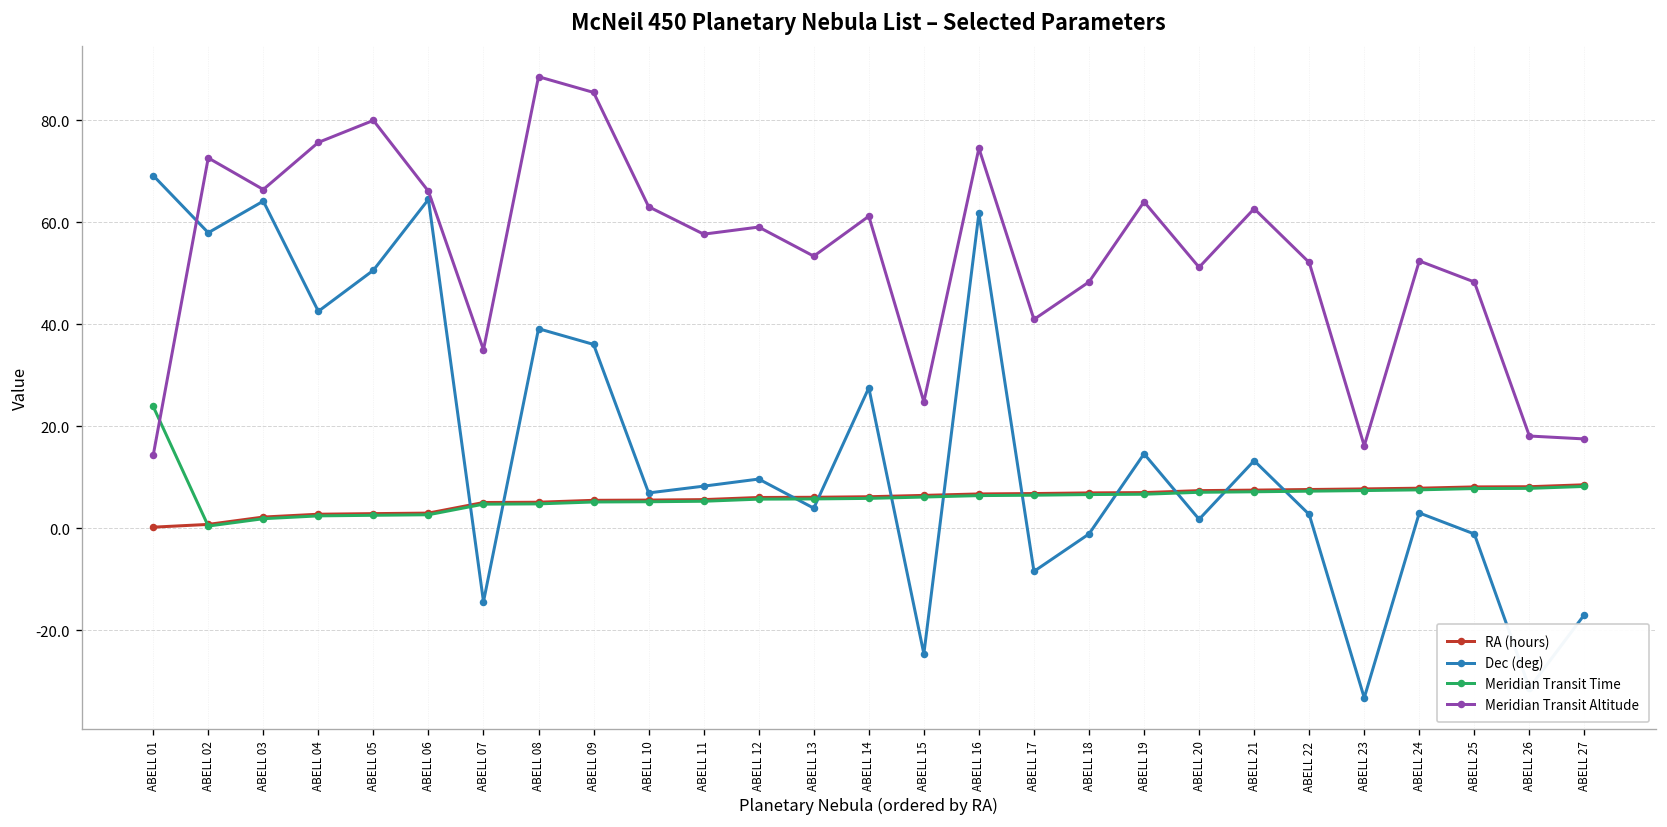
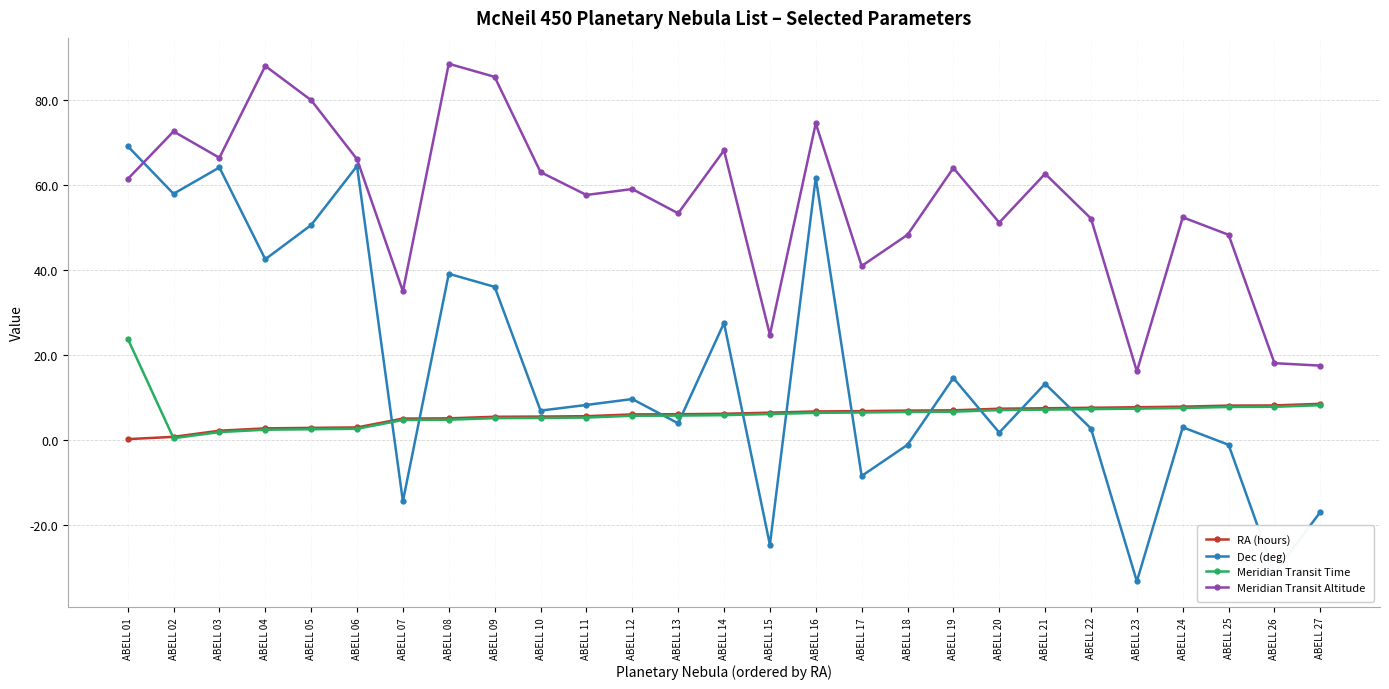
Meridian Transit Altitude, ABELL 01: 14 -> 61
Meridian Transit Altitude, ABELL 04: 76 -> 88
Meridian Transit Altitude, ABELL 14: 61 -> 68
